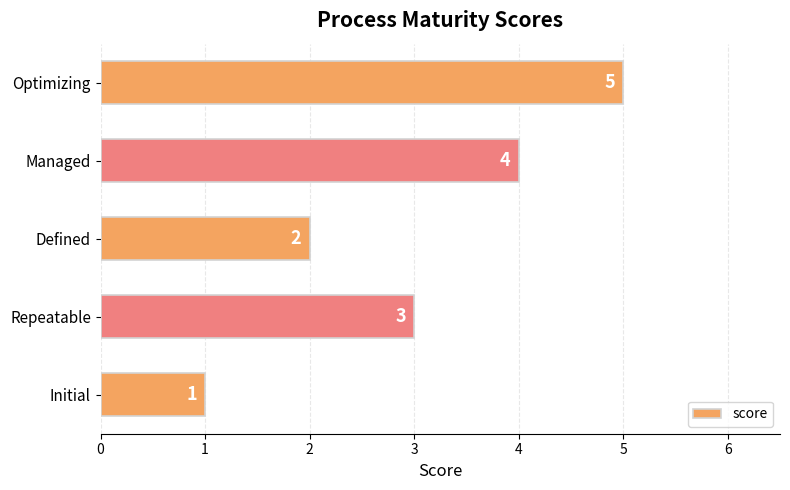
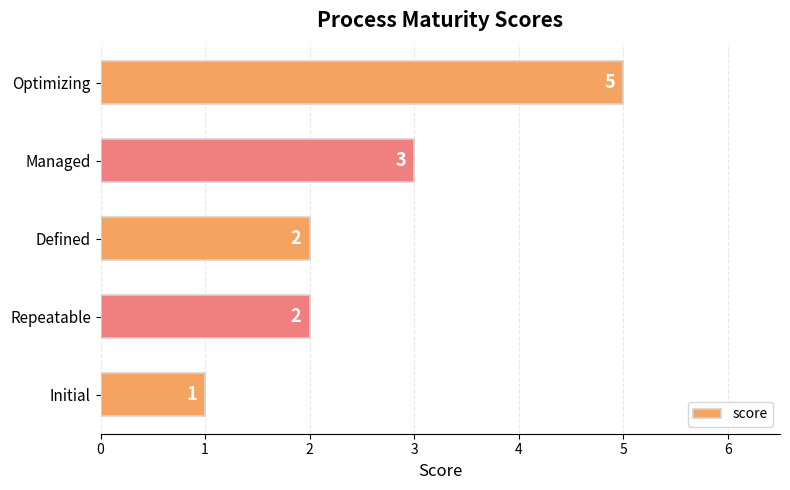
Managed: 4 -> 3
Repeatable: 3 -> 2
